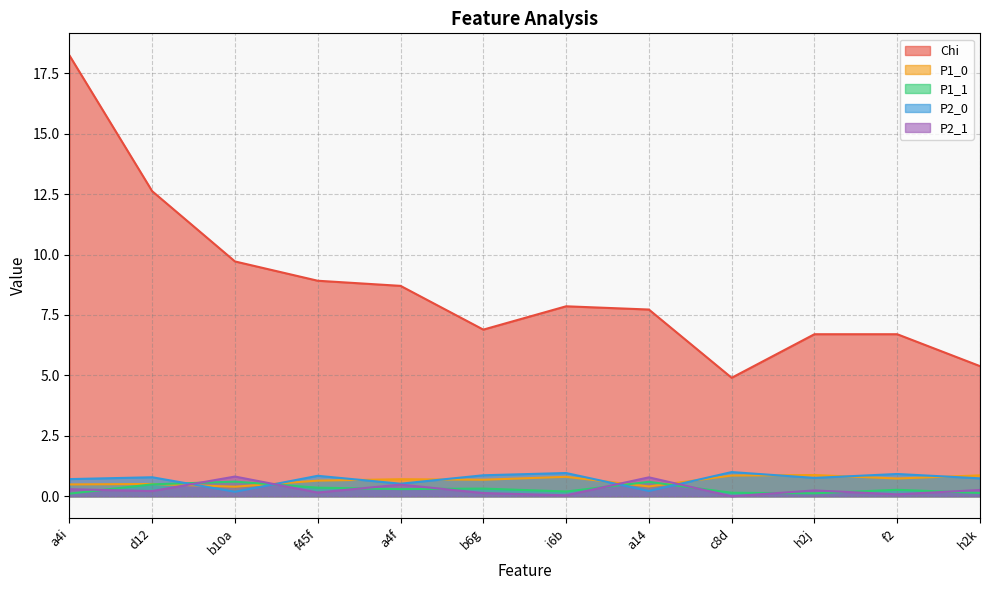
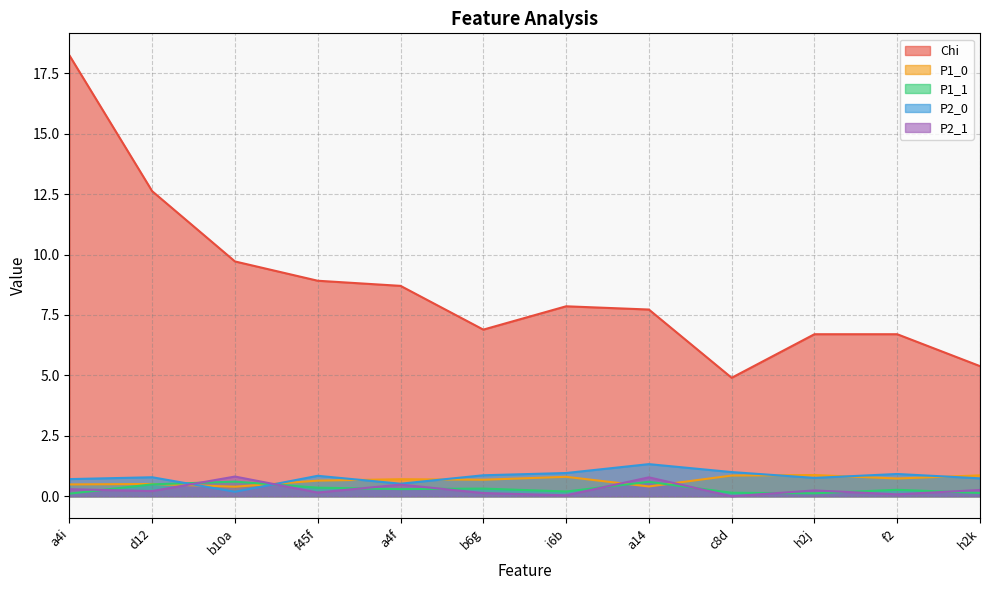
P2_0, a14: 0.2 -> 1.3
